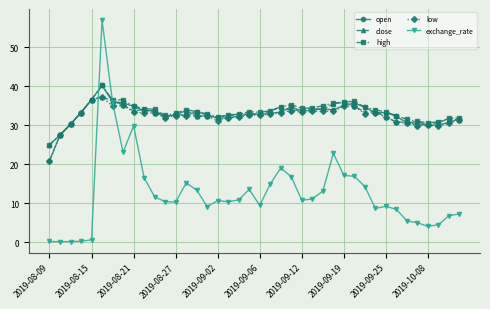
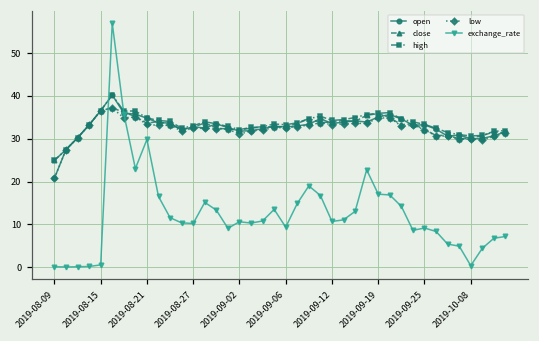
exchange_rate, 2019-10-08: 4 -> 0
